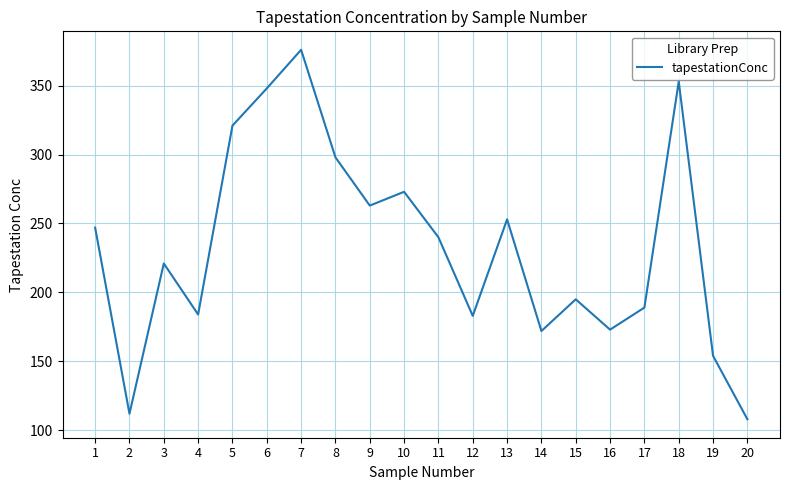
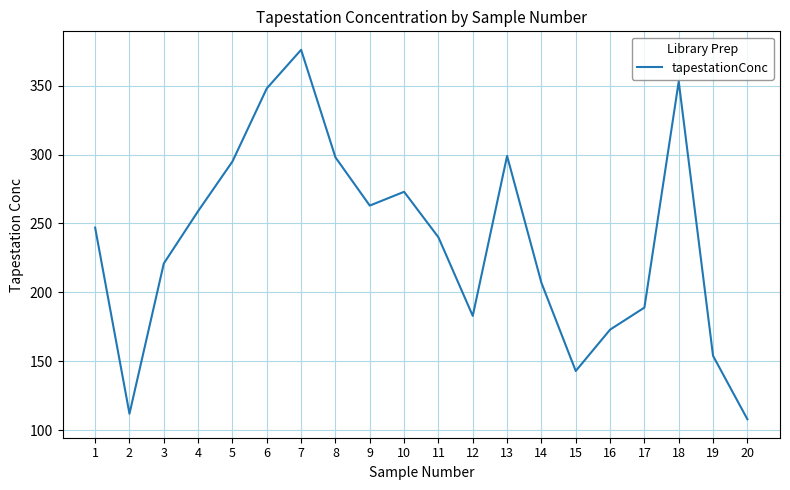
4: 184 -> 259
5: 321 -> 295
13: 253 -> 299
14: 172 -> 207
15: 195 -> 143
